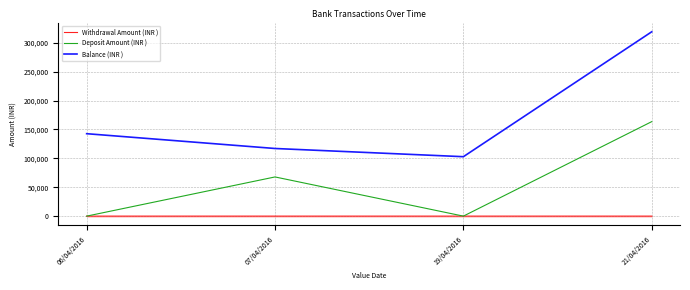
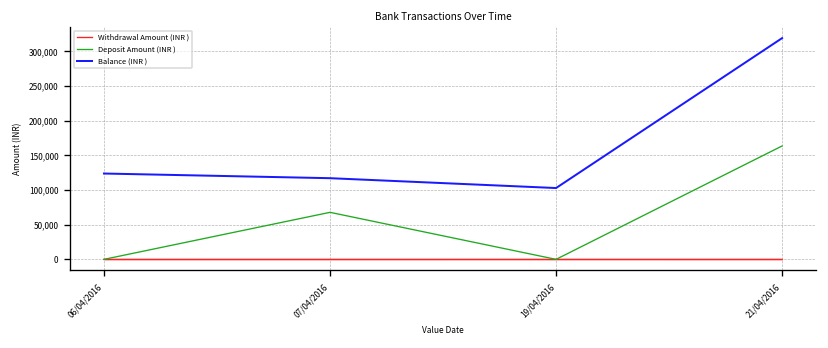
Balance (INR ), 06/04/2016: 140,000 -> 120,000
